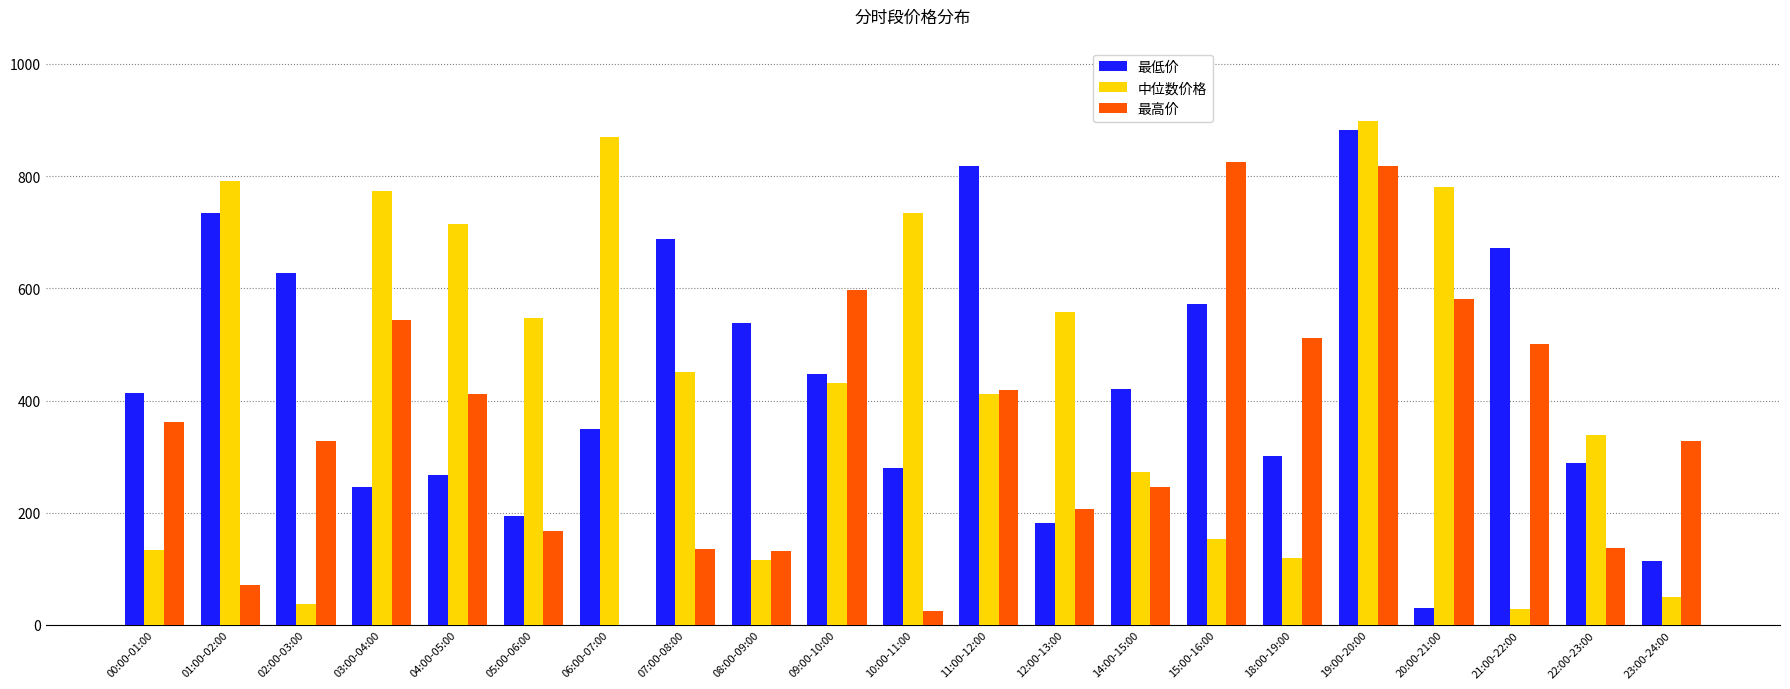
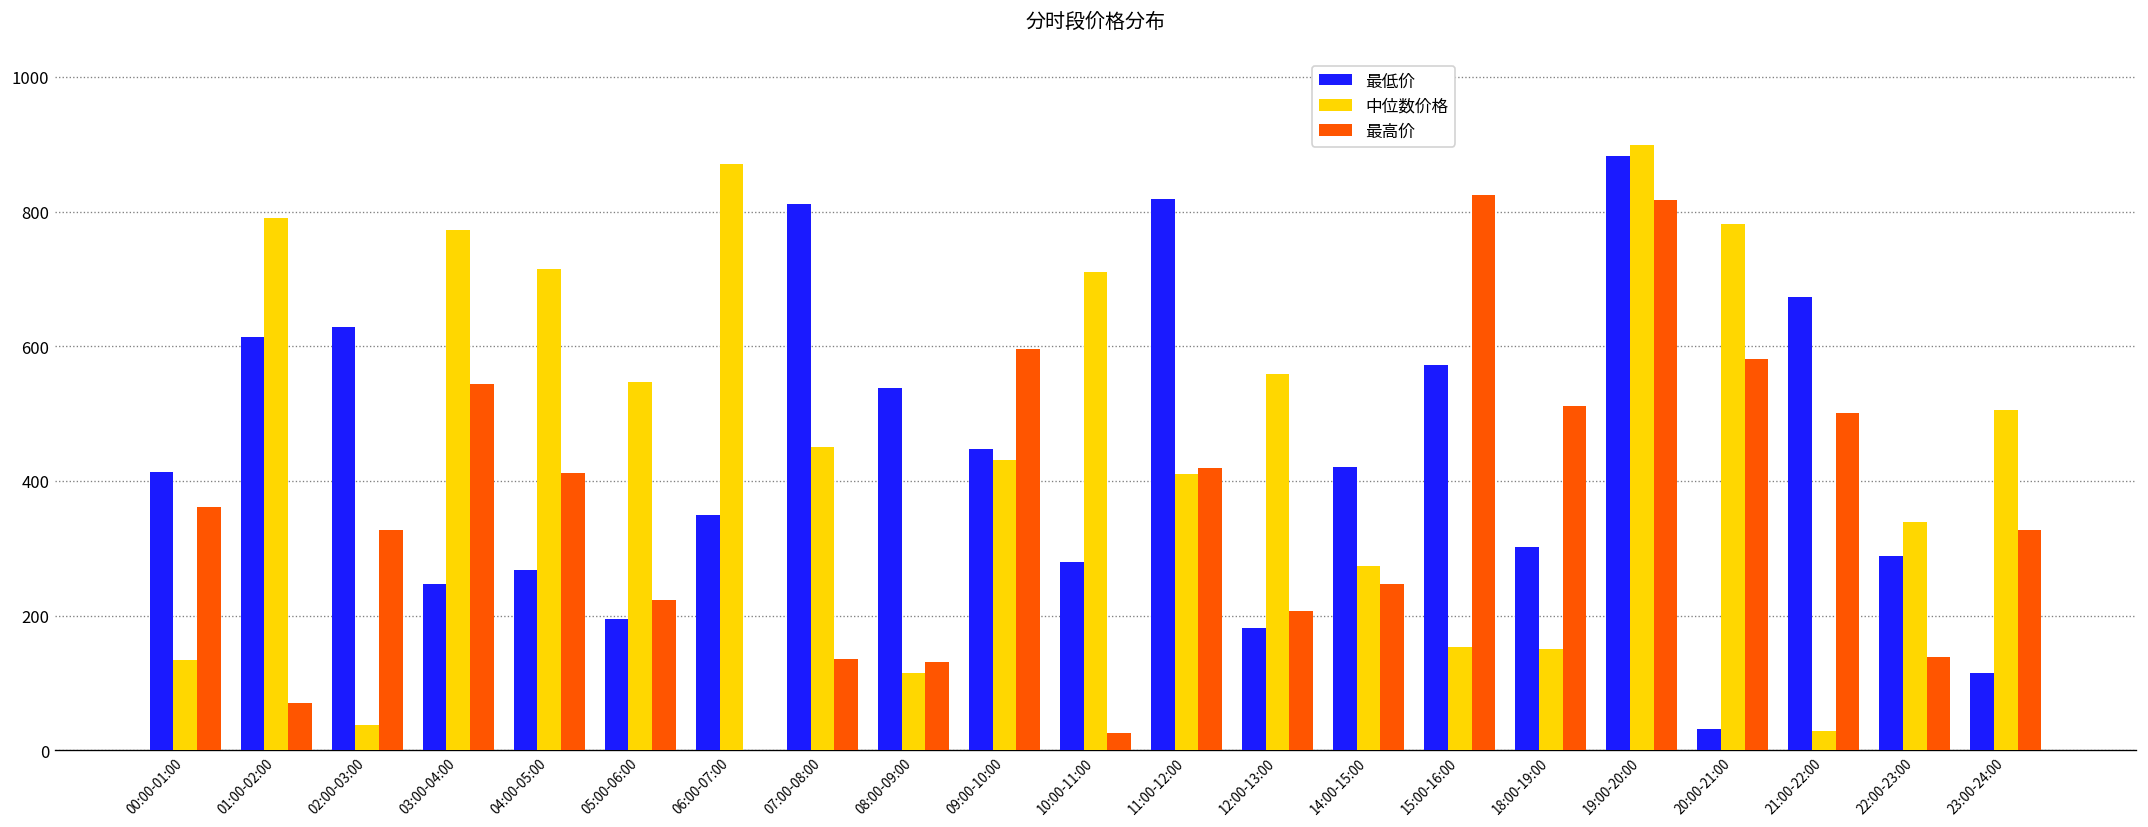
最低价, 01:00-02:00: 730 -> 610
最高价, 05:00-06:00: 170 -> 220
最低价, 07:00-08:00: 690 -> 810
中位数价格, 10:00-11:00: 740 -> 710
中位数价格, 18:00-19:00: 120 -> 150
中位数价格, 23:00-24:00: 50 -> 510
